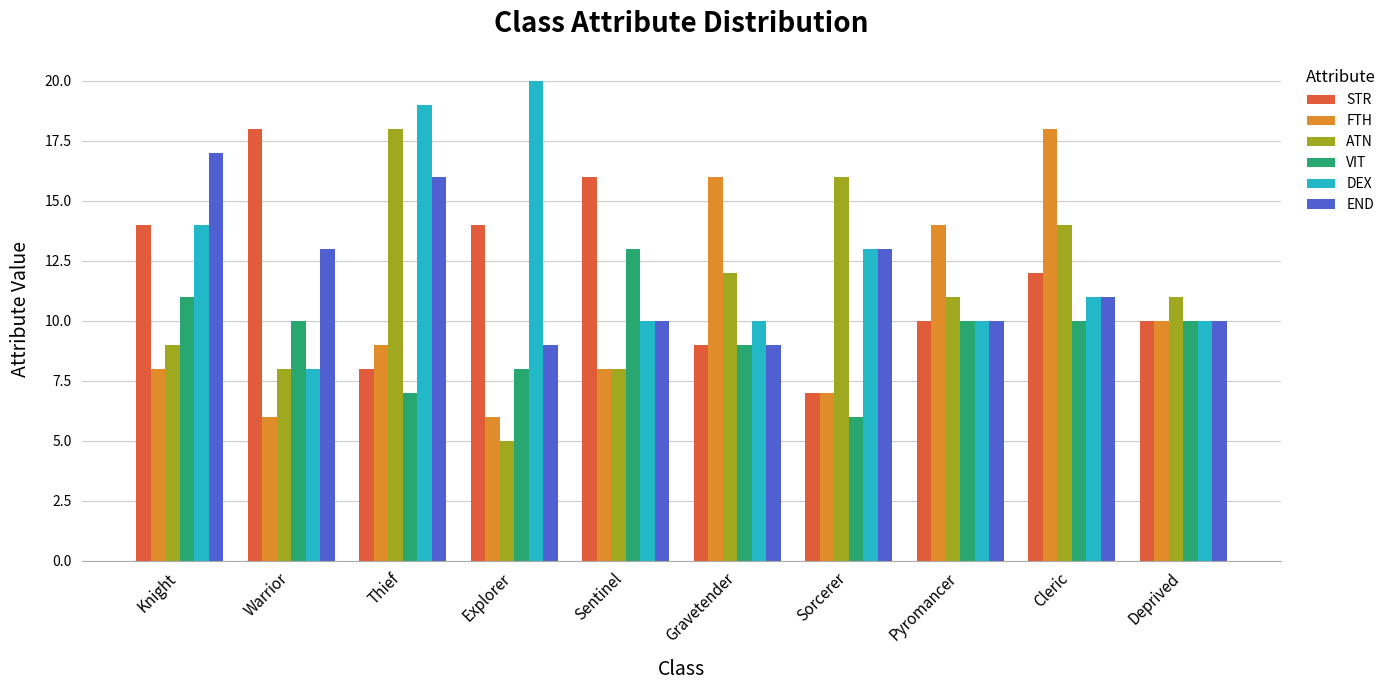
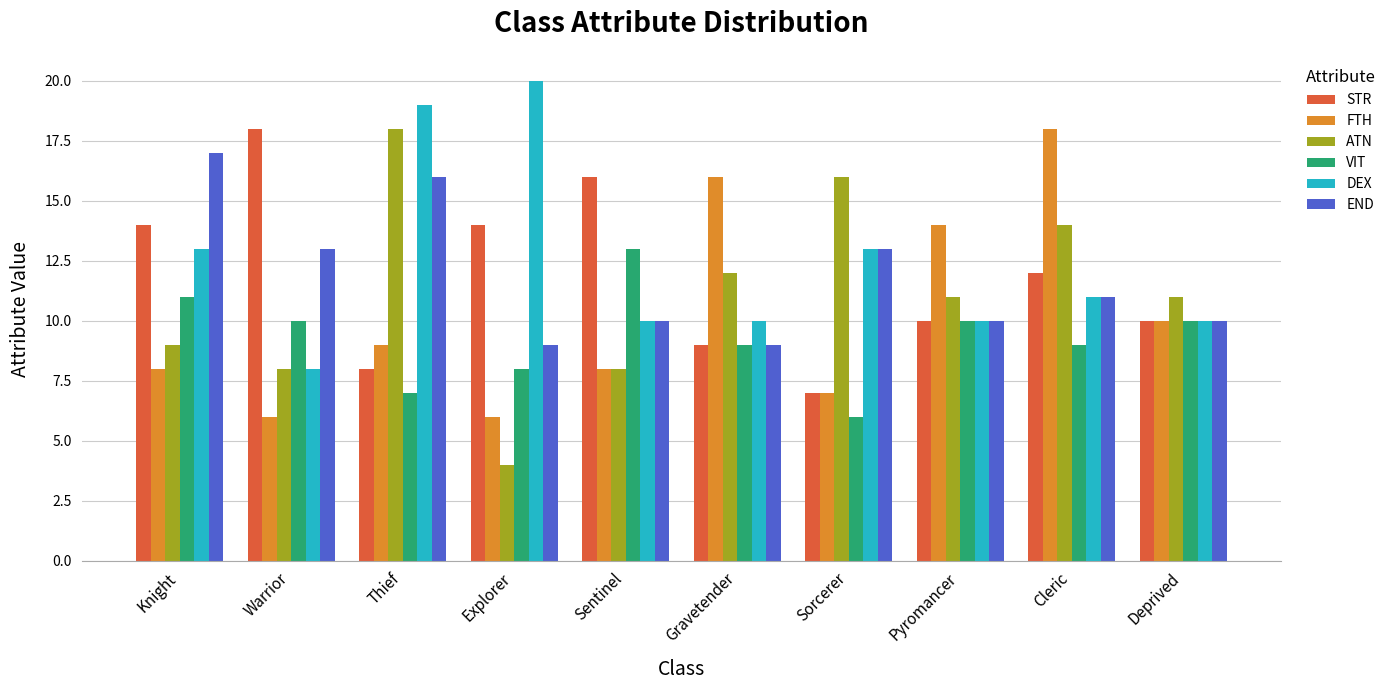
DEX, Knight: 14 -> 13
ATN, Explorer: 5 -> 4
VIT, Cleric: 10 -> 9
